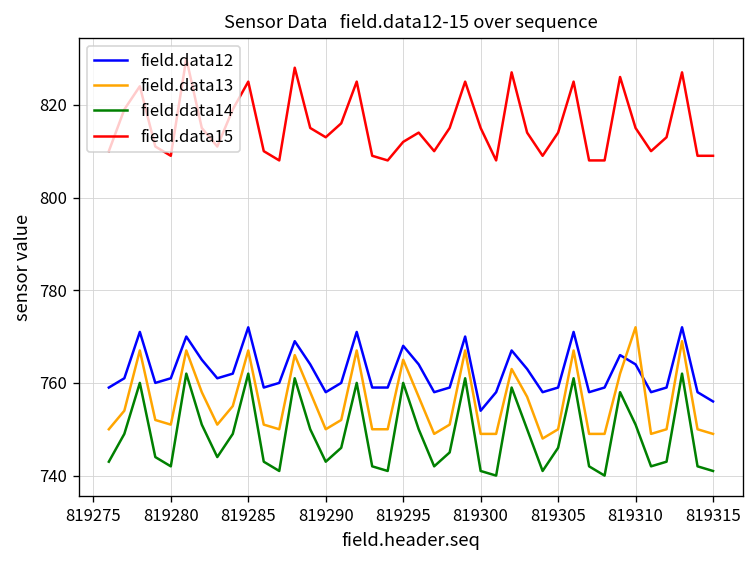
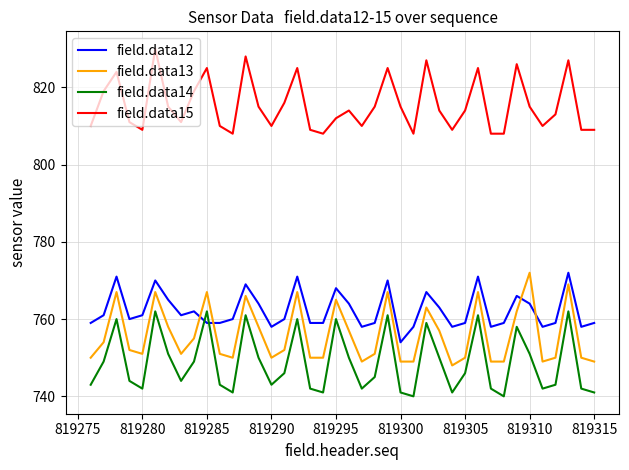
field.data12, 819285: 772 -> 759
field.data15, 819290: 813 -> 810
field.data12, 819315: 756 -> 759
